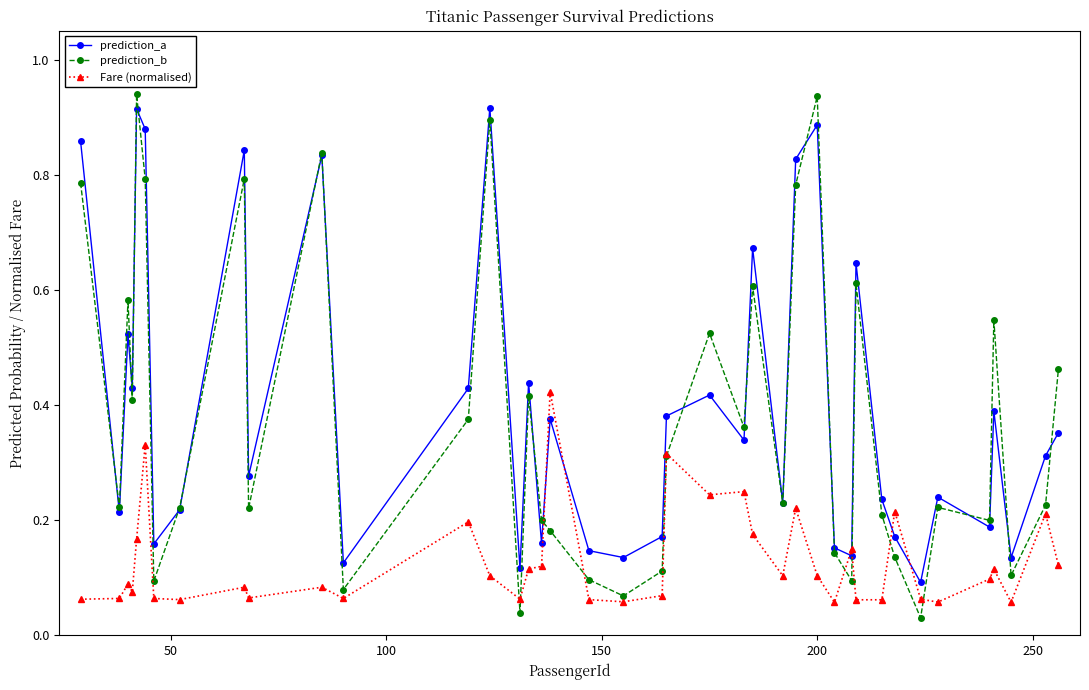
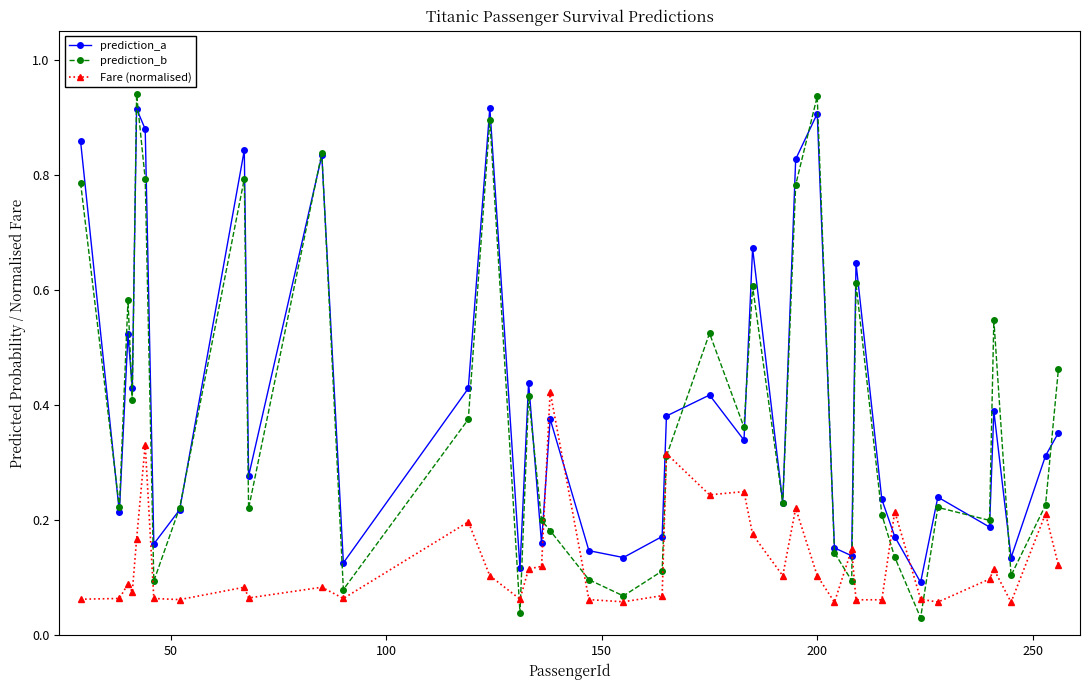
prediction_a, 200: 0.89 -> 0.91
